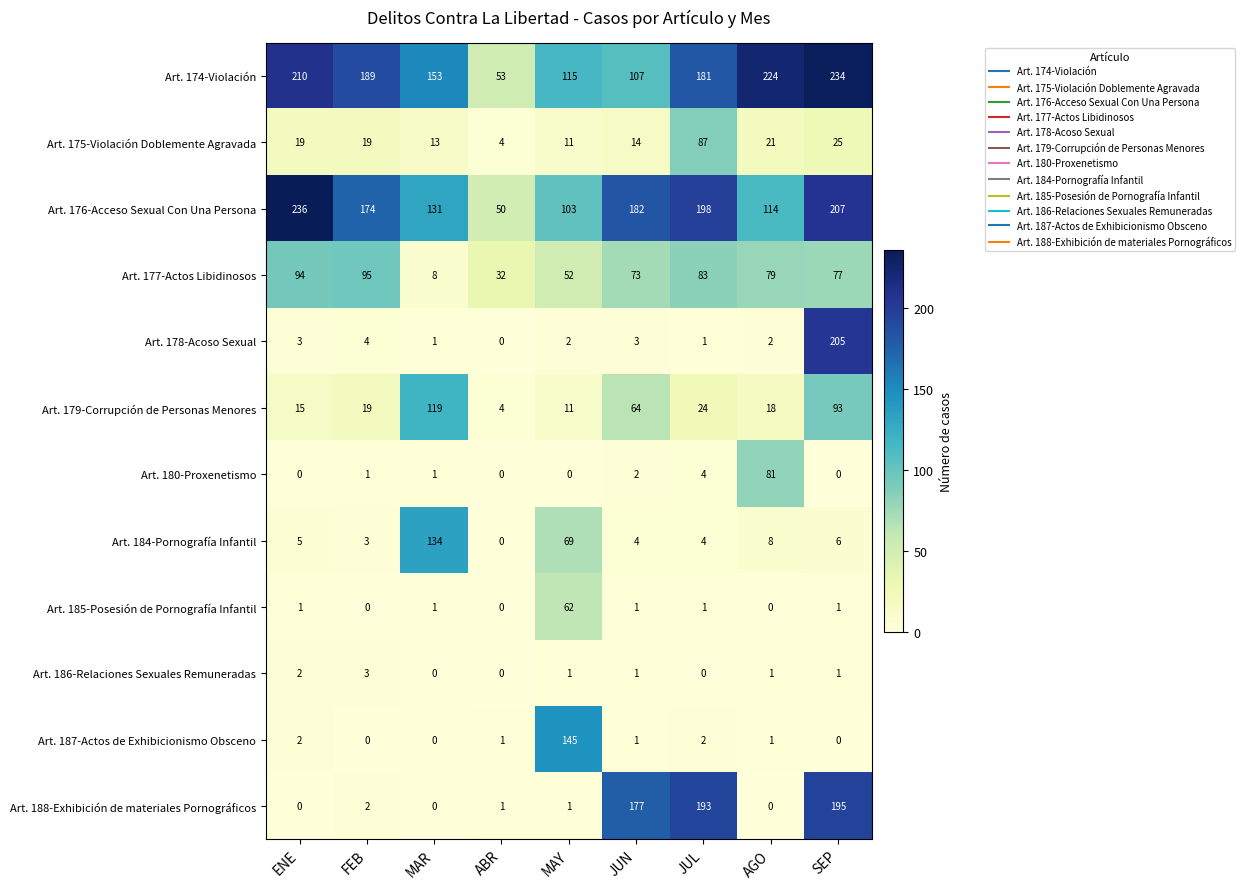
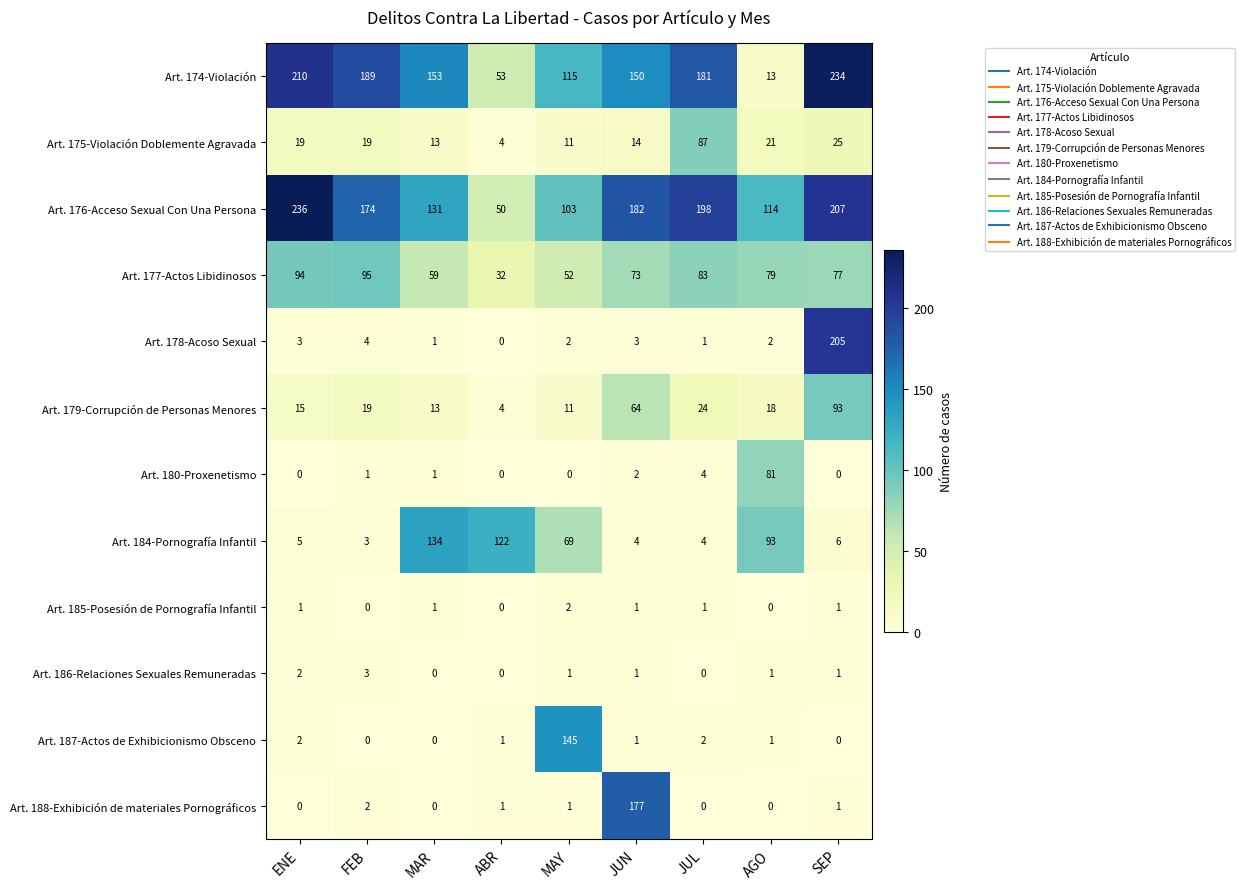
Art. 174-Violación, JUN: 107 -> 150
Art. 174-Violación, AGO: 224 -> 13
Art. 177-Actos Libidinosos, MAR: 8 -> 59
Art. 179-Corrupción de Personas Menores, MAR: 119 -> 13
Art. 184-Pornografía Infantil, ABR: 0 -> 122
Art. 184-Pornografía Infantil, AGO: 8 -> 93
Art. 185-Posesión de Pornografía Infantil, MAY: 62 -> 2
Art. 188-Exhibición de materiales Pornográficos, JUL: 193 -> 0
Art. 188-Exhibición de materiales Pornográficos, SEP: 195 -> 1
